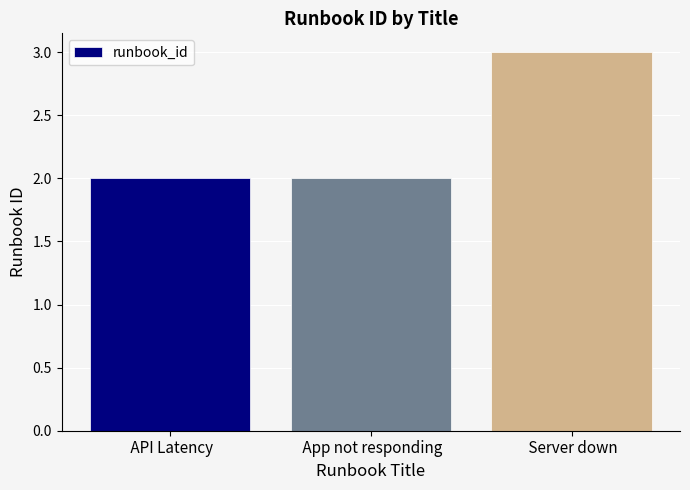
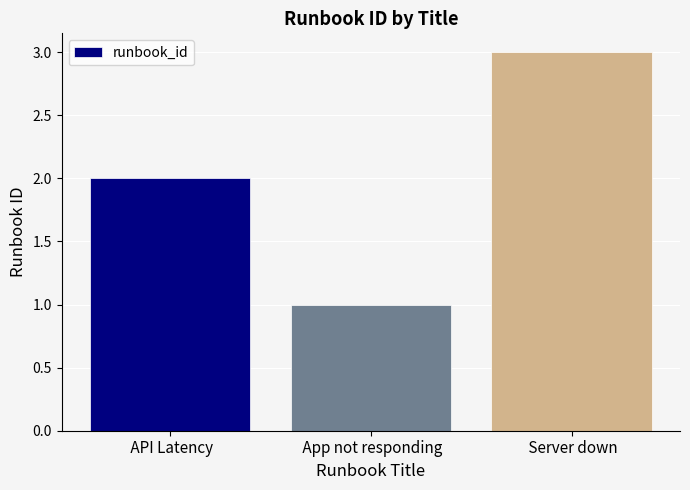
App not responding: 2 -> 1
